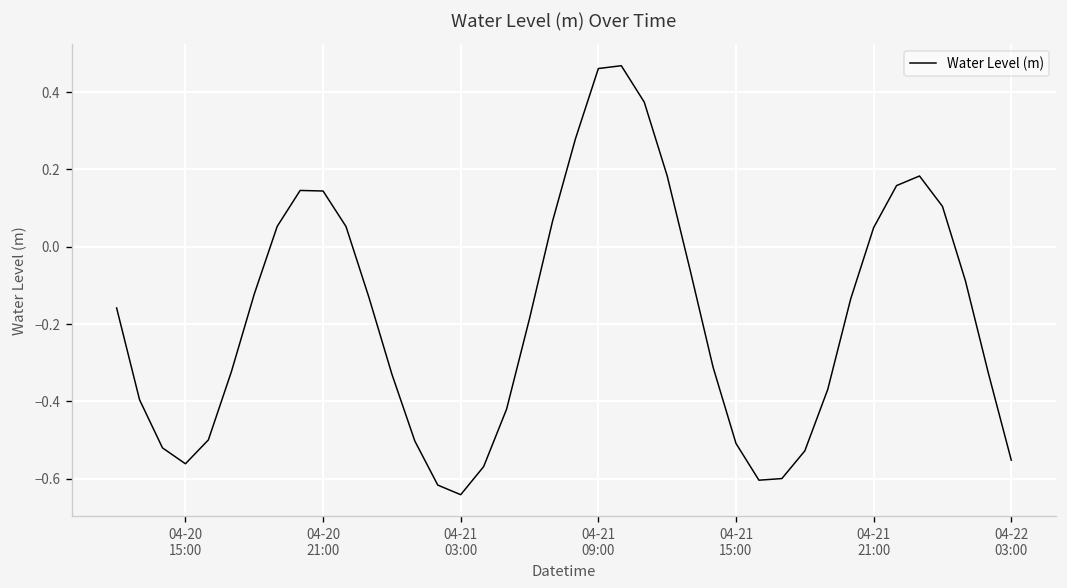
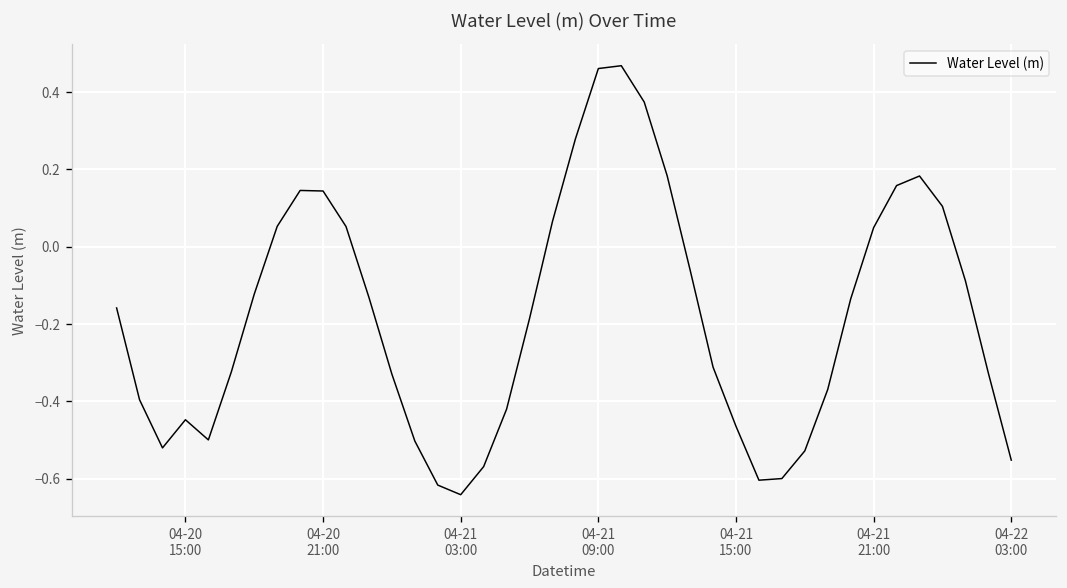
04-20 15:00: -0.56 -> -0.45
04-21 15:00: -0.51 -> -0.46
